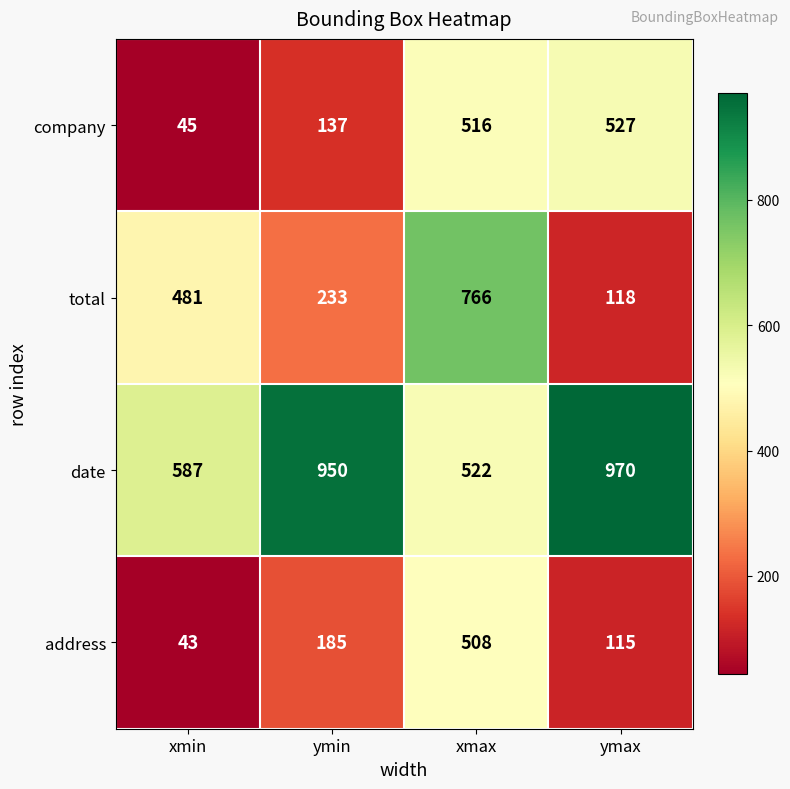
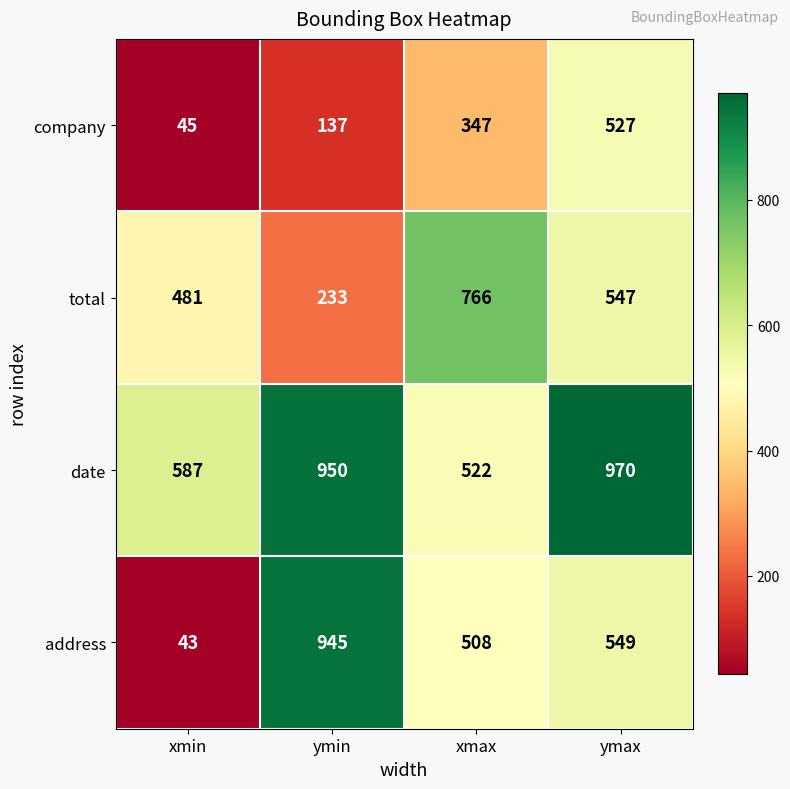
company, xmax: 516 -> 347
total, ymax: 118 -> 547
address, ymin: 185 -> 945
address, ymax: 115 -> 549
